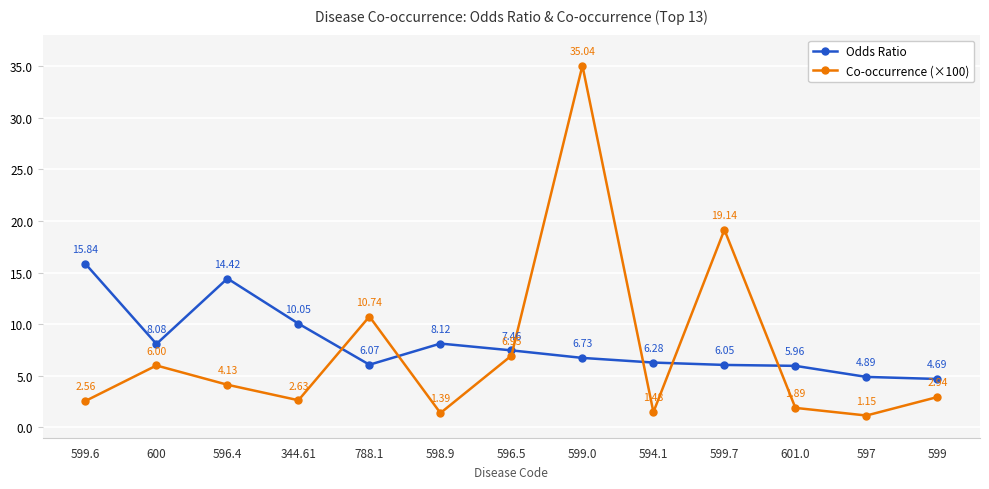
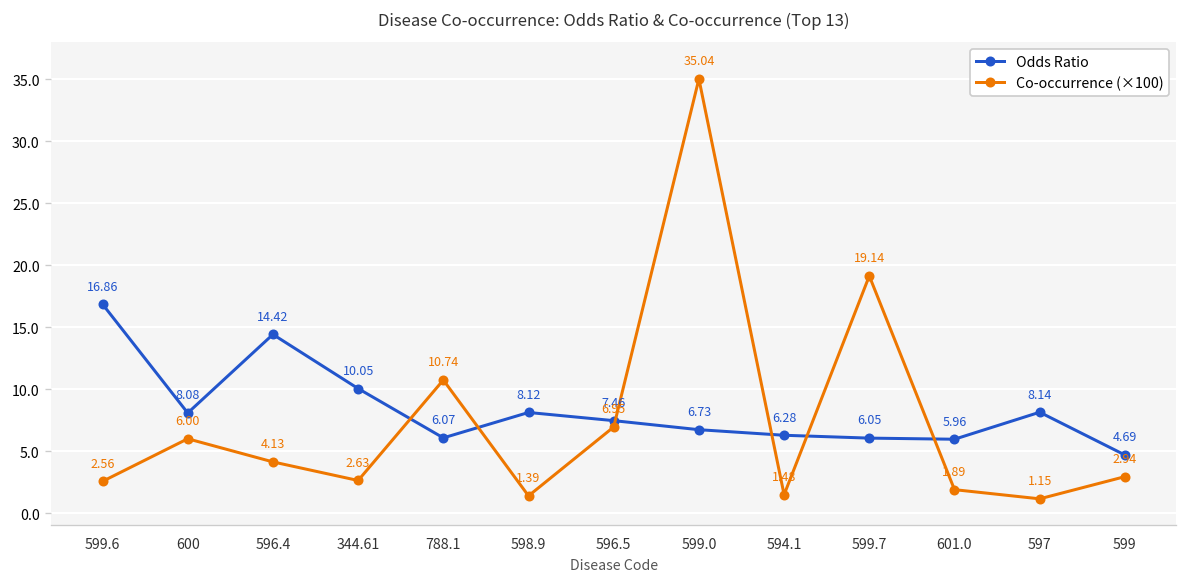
Odds Ratio, 599.6: 15.84 -> 16.86
Odds Ratio, 597: 4.89 -> 8.14
